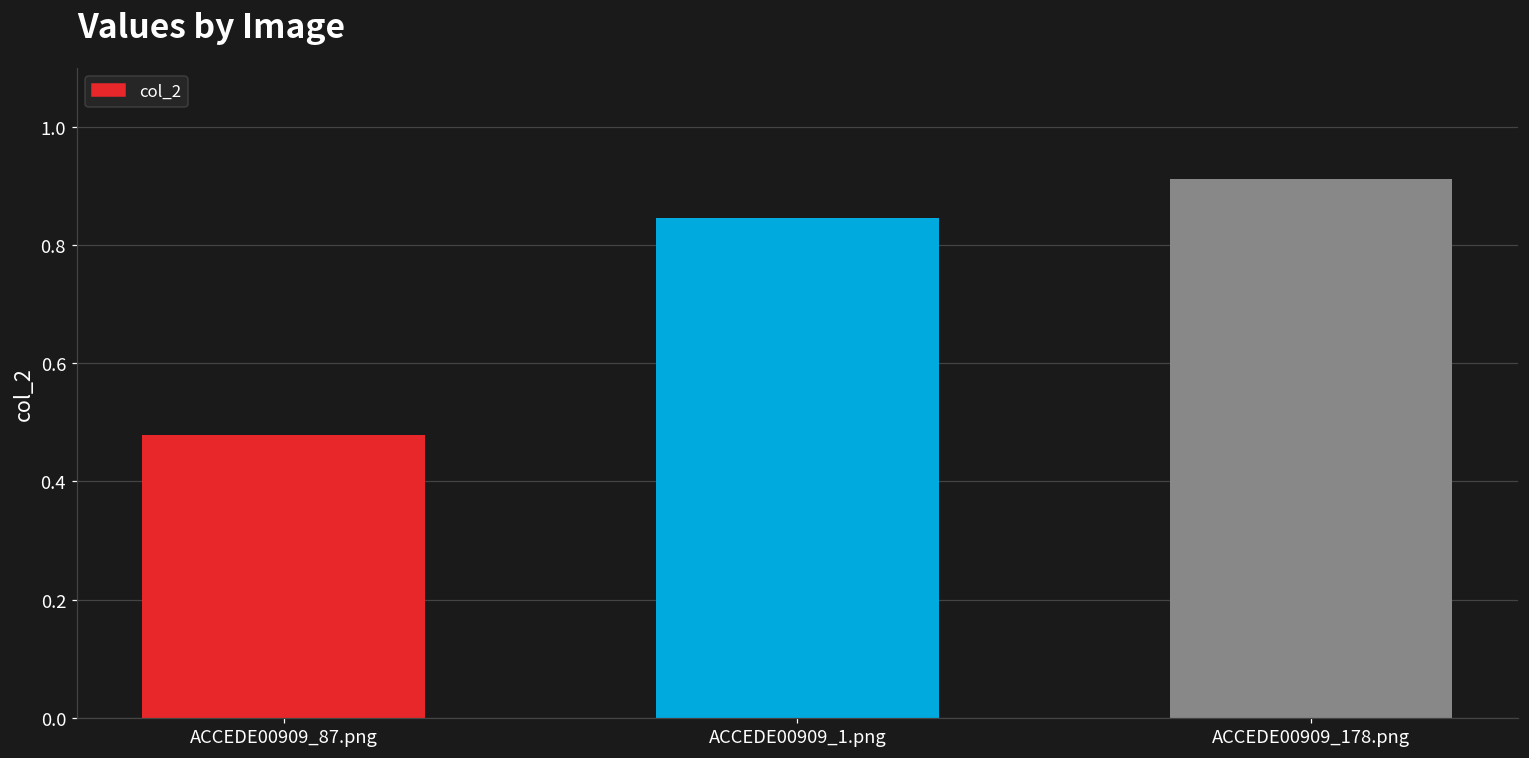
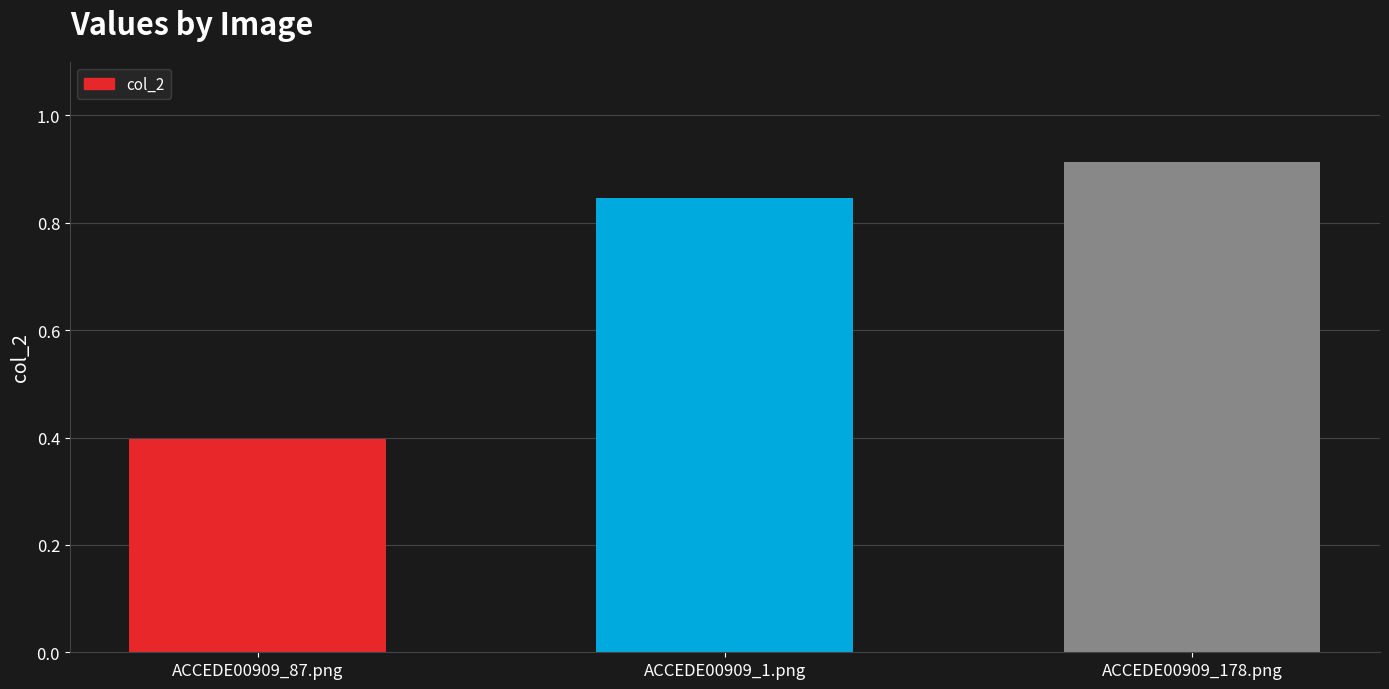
ACCEDE00909_87.png: 0.48 -> 0.40
